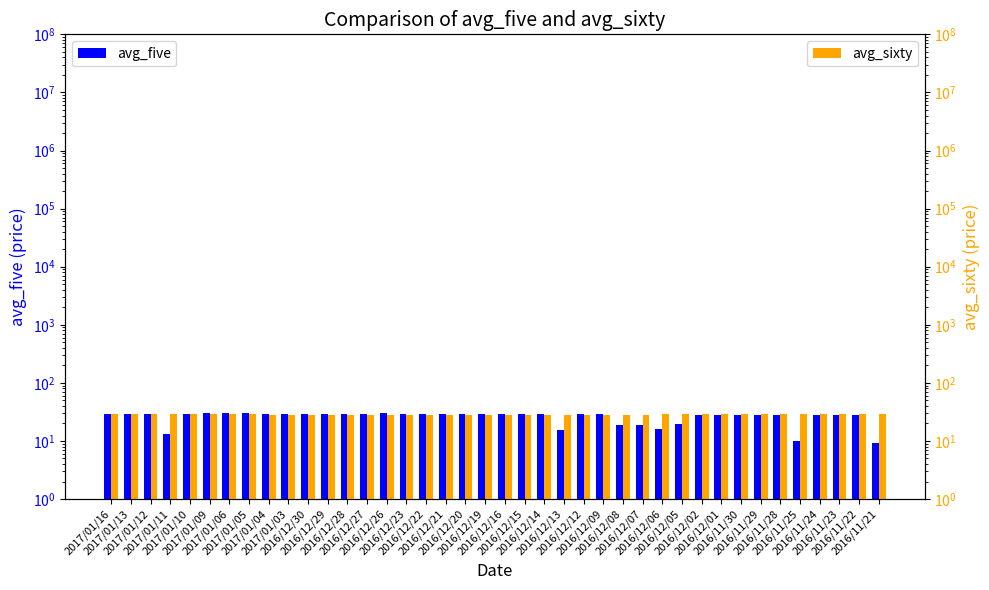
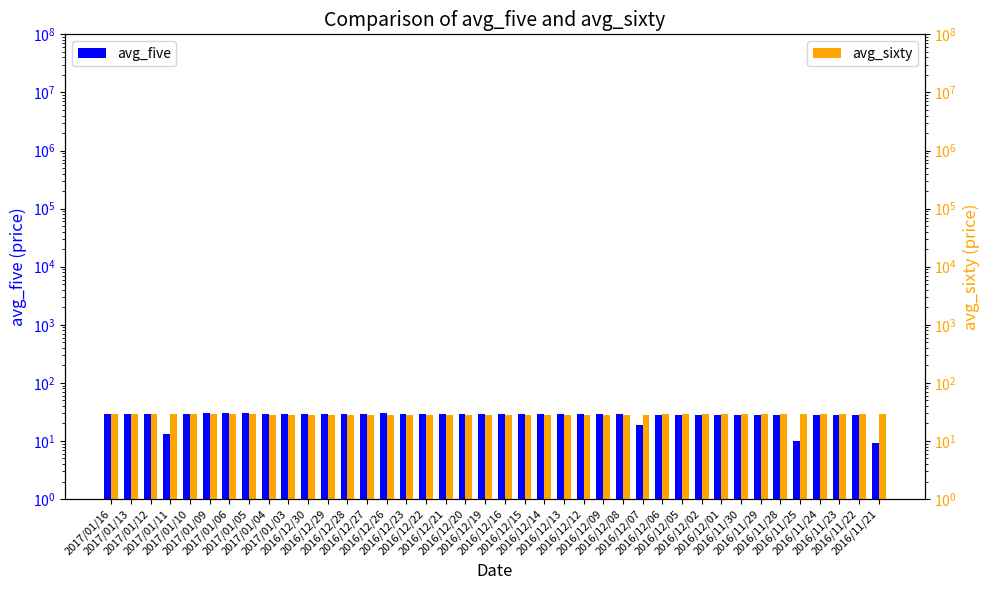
avg_five, 2016/12/13: 15 -> 30
avg_five, 2016/12/08: 18 -> 30
avg_five, 2016/12/06: 16 -> 30
avg_five, 2016/12/05: 20 -> 30
